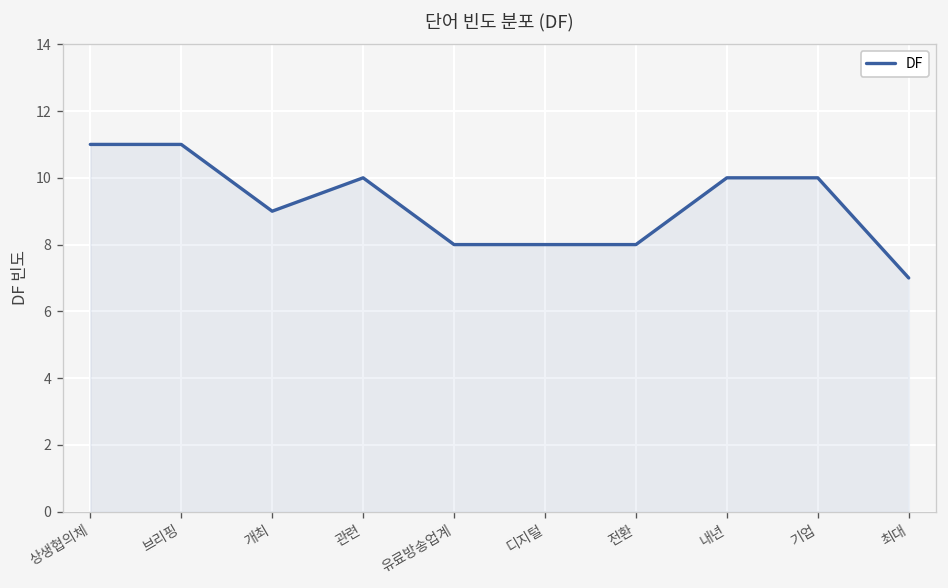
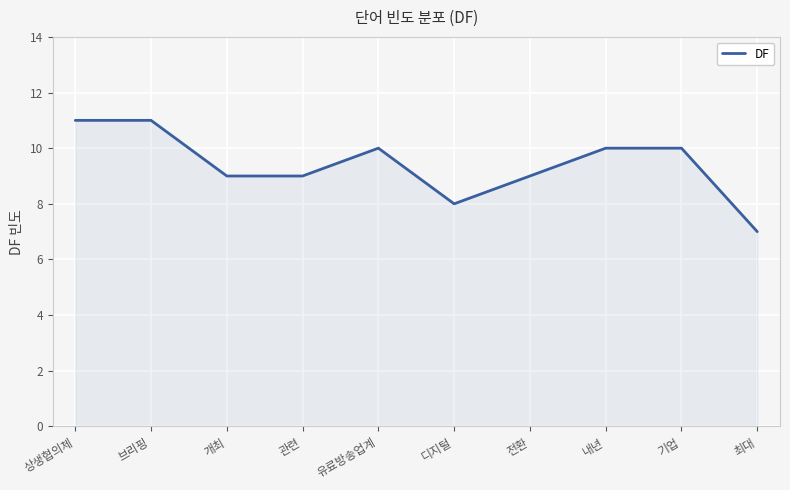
관련: 10 -> 9
유료방송업계: 8 -> 10
전환: 8 -> 9
